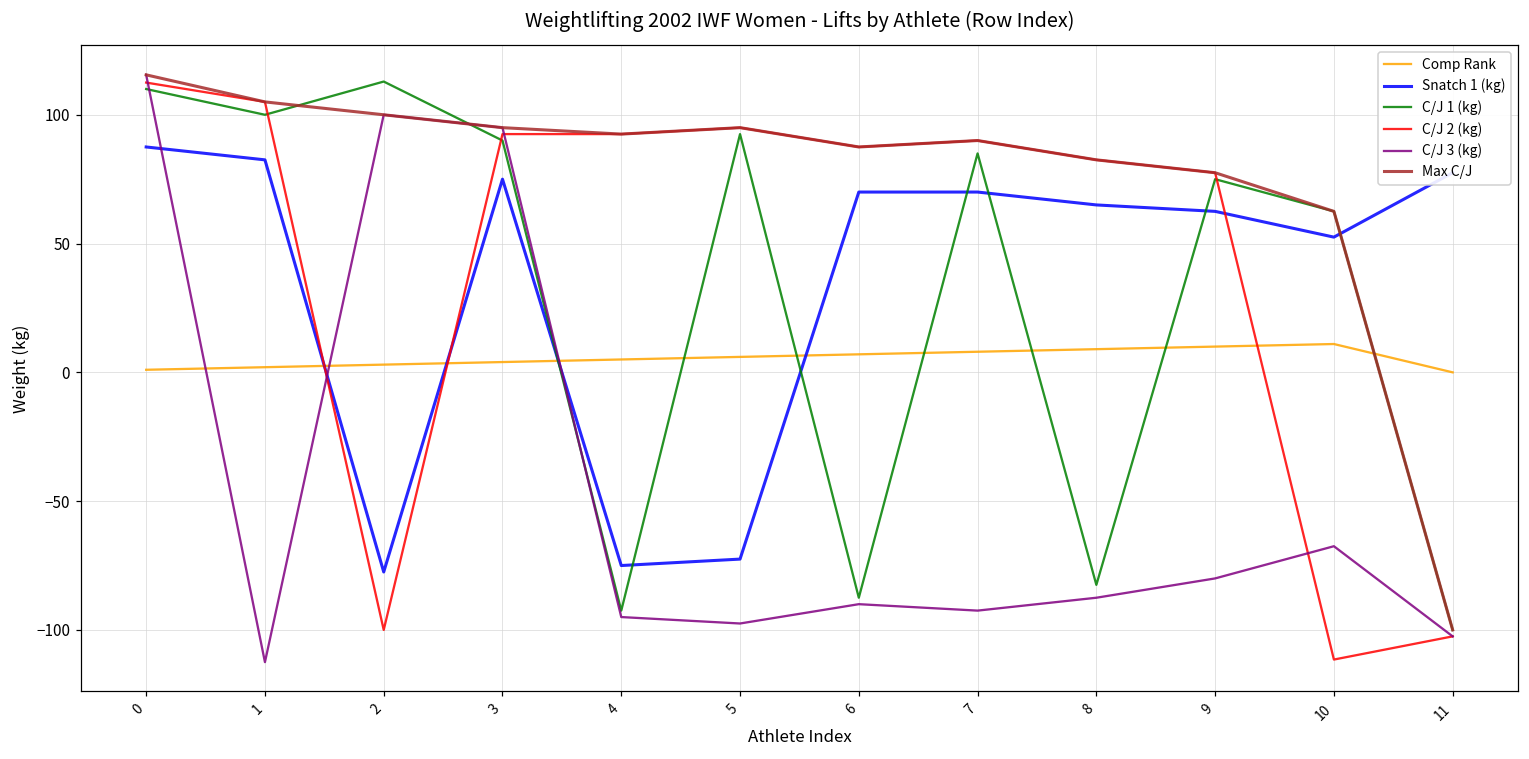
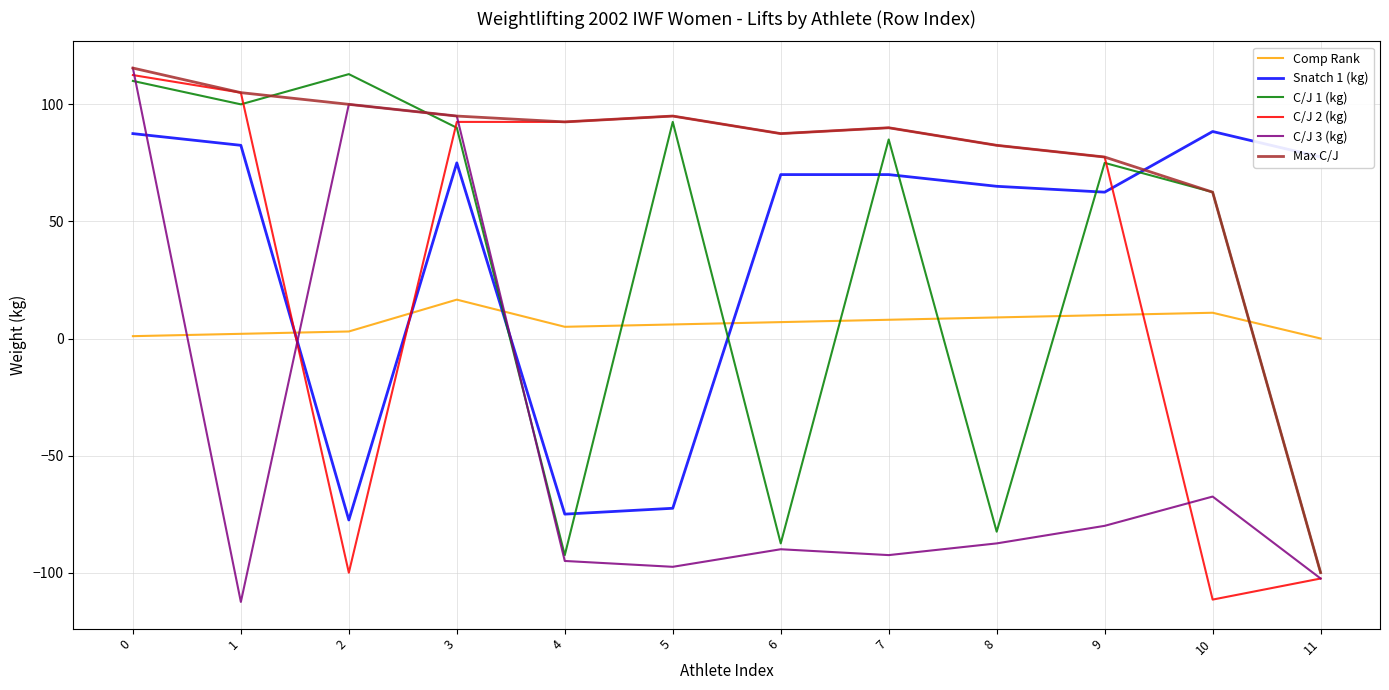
Comp Rank, 3: 4 -> 17
Snatch 1 (kg), 10: 53 -> 88
